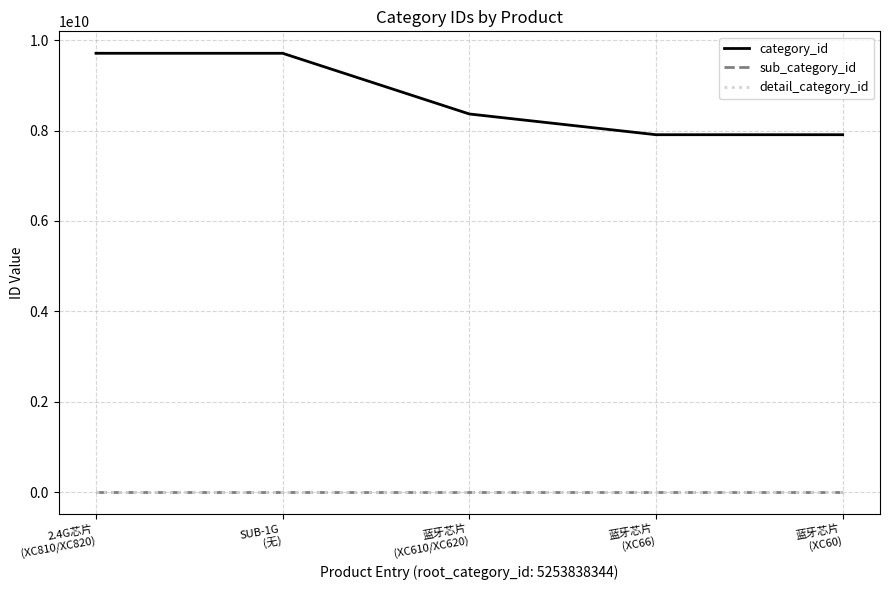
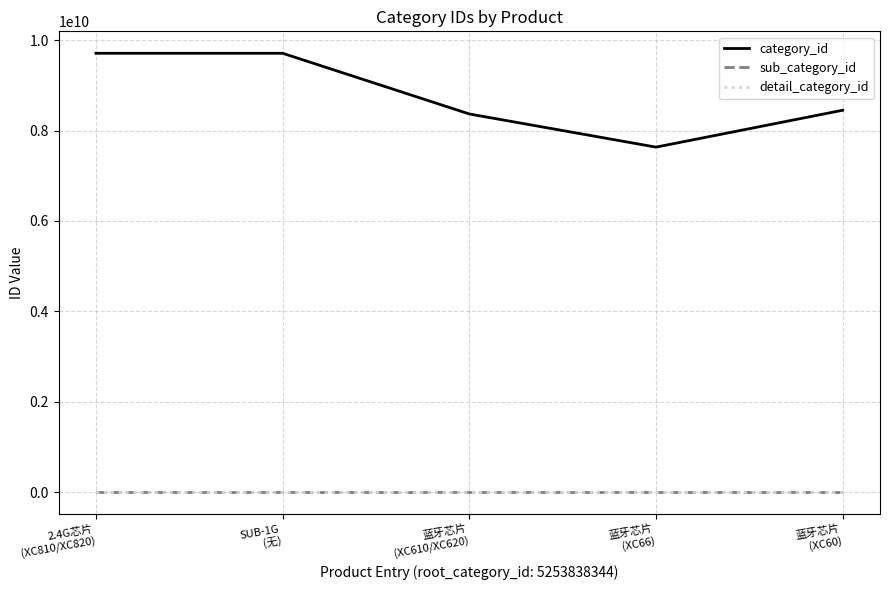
category_id, 蓝牙芯片 (XC66): 7900000000 -> 7600000000
category_id, 蓝牙芯片 (XC60): 7900000000 -> 8400000000
